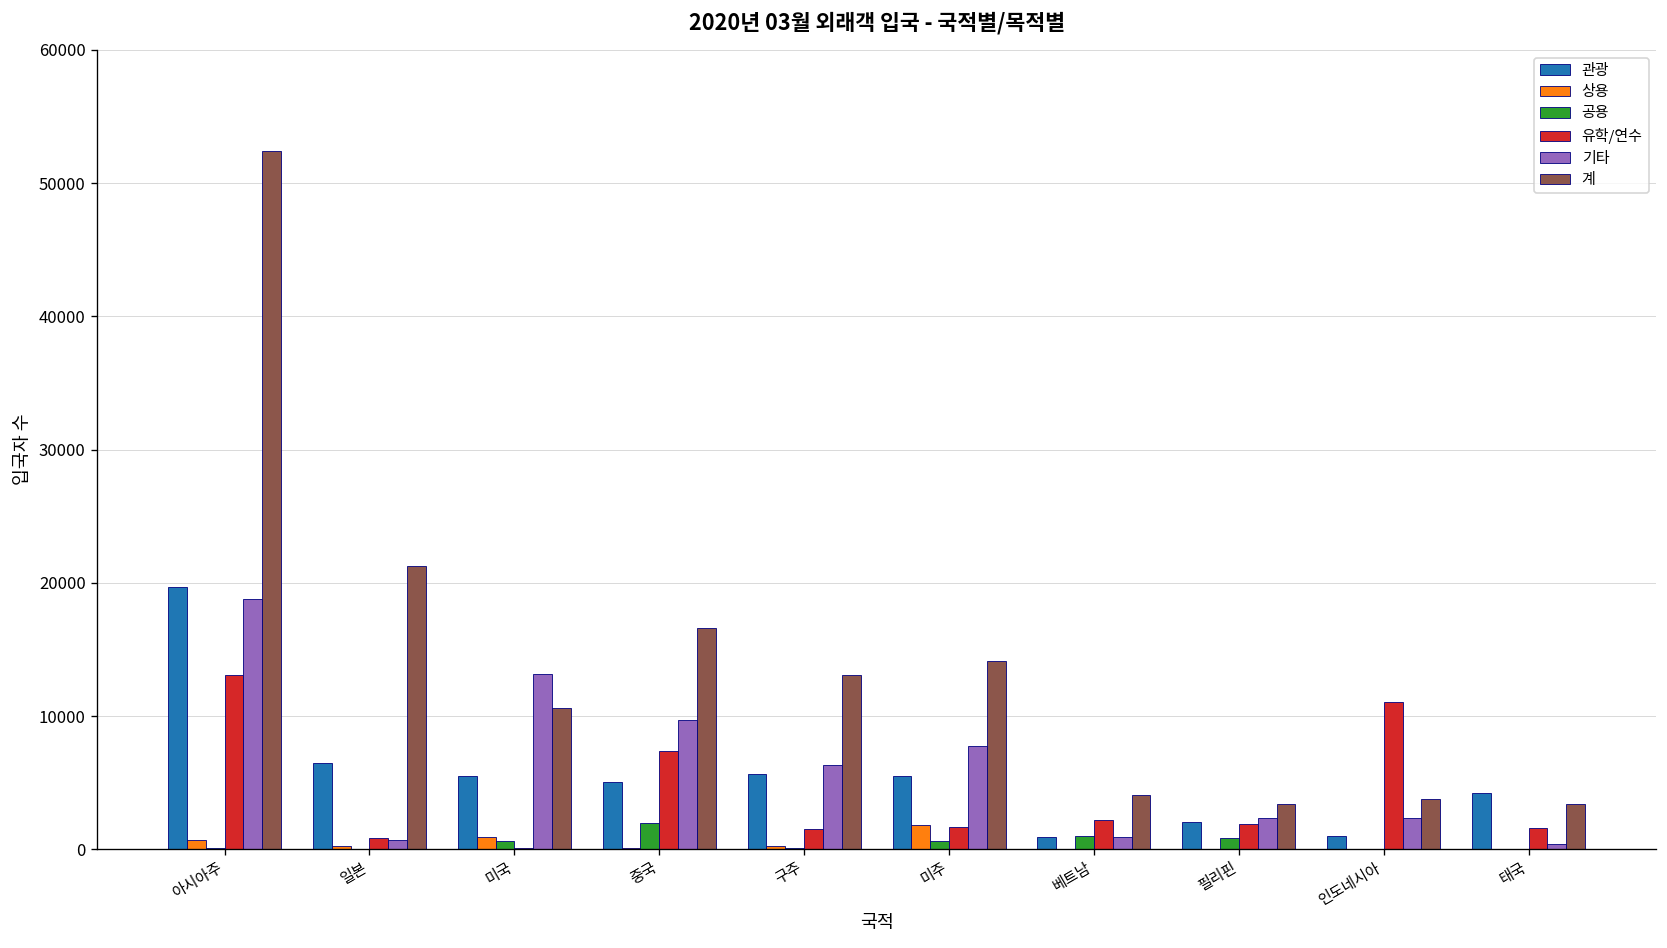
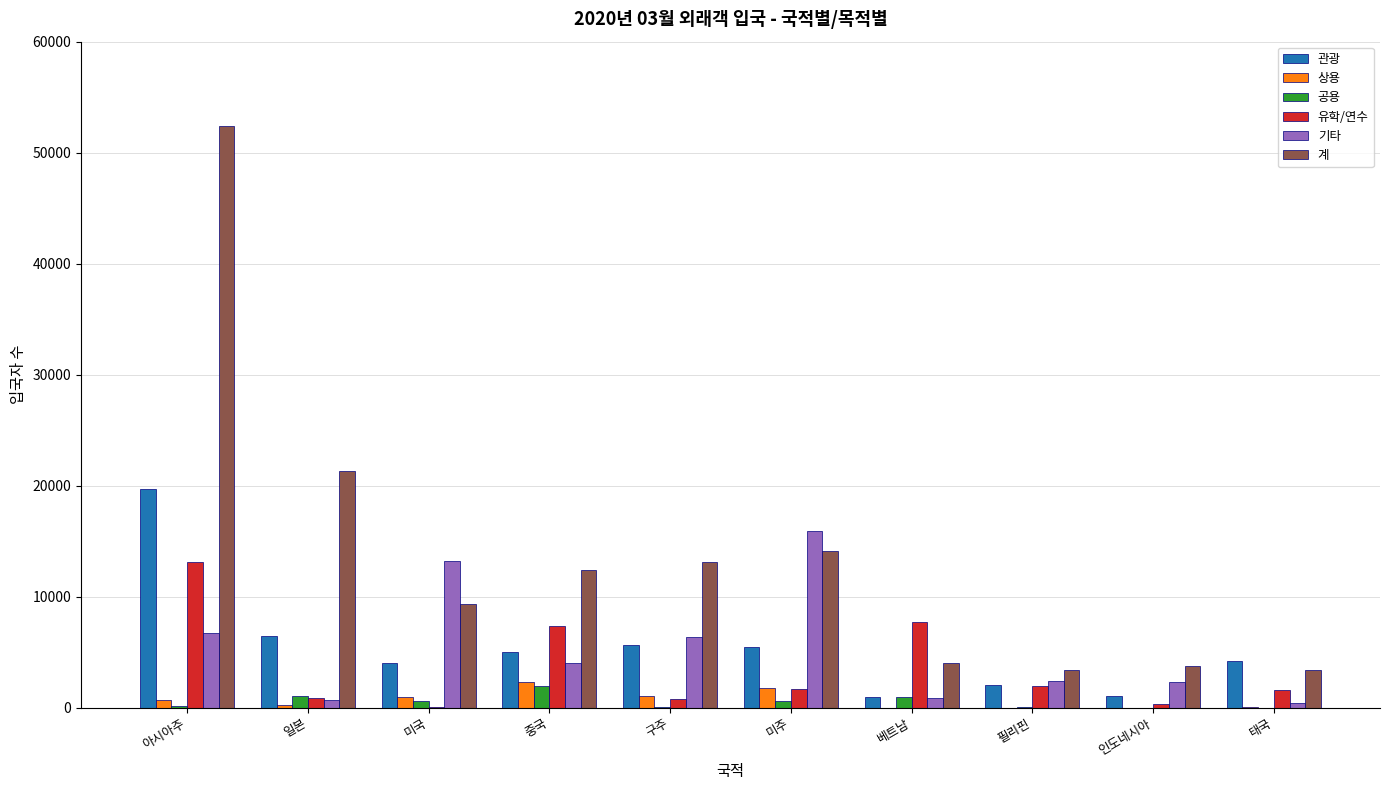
기타, 아시아주: 18800 -> 6700
공용, 일본: 0 -> 1100
관광, 미국: 5500 -> 4000
계, 미국: 10600 -> 9300
상용, 중국: 100 -> 2300
기타, 중국: 9700 -> 4100
계, 중국: 16600 -> 12400
상용, 구주: 300 -> 1100
유학/연수, 구주: 1500 -> 800
기타, 미주: 7700 -> 15900
유학/연수, 베트남: 2200 -> 7700
공용, 필리핀: 800 -> 0
유학/연수, 인도네시아: 11100 -> 400
